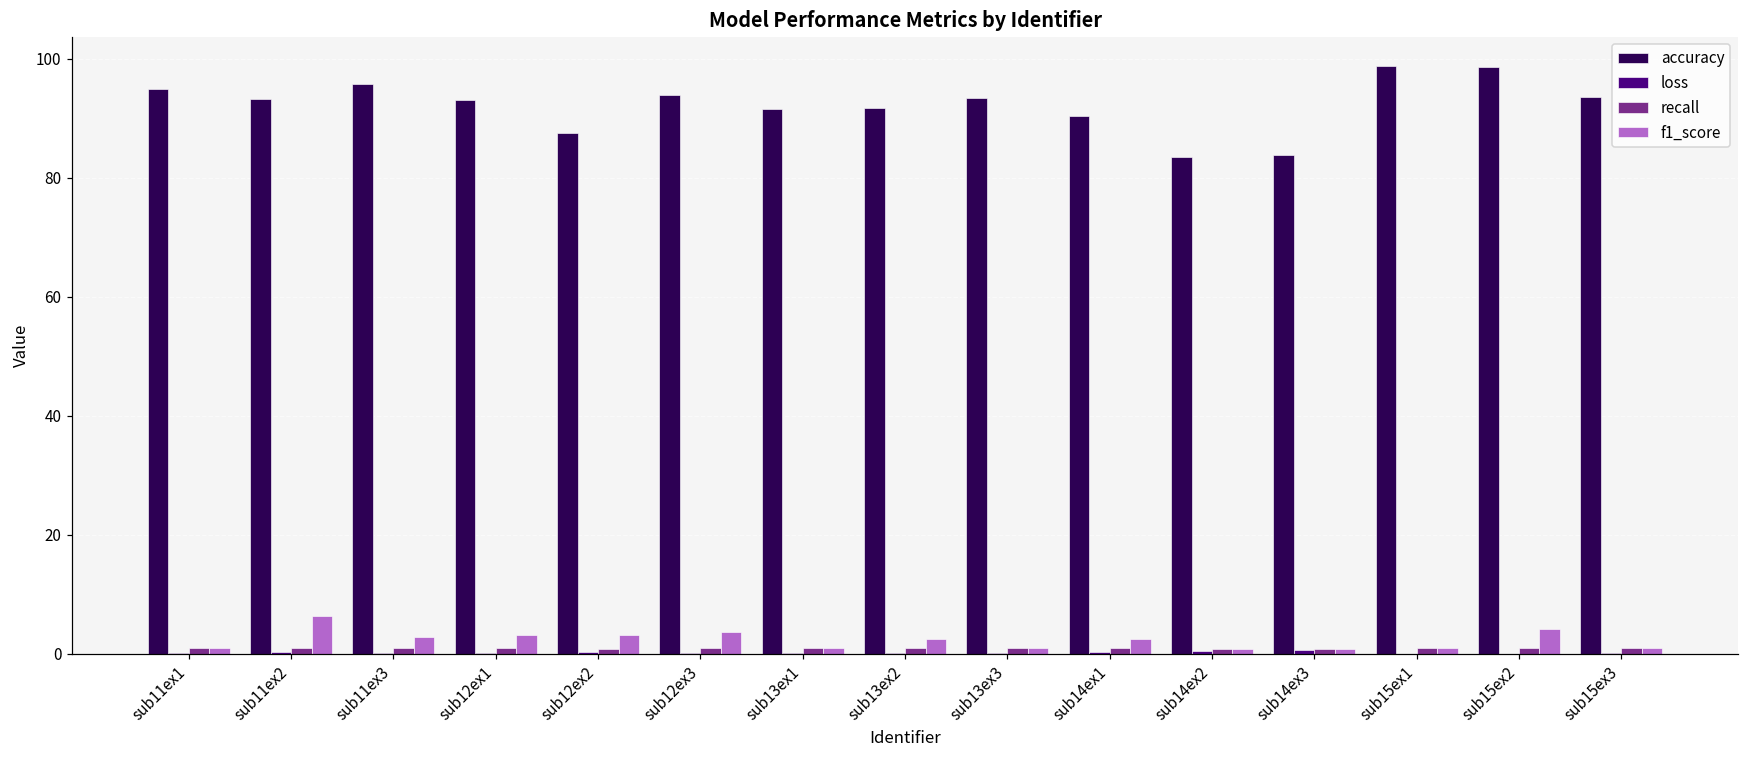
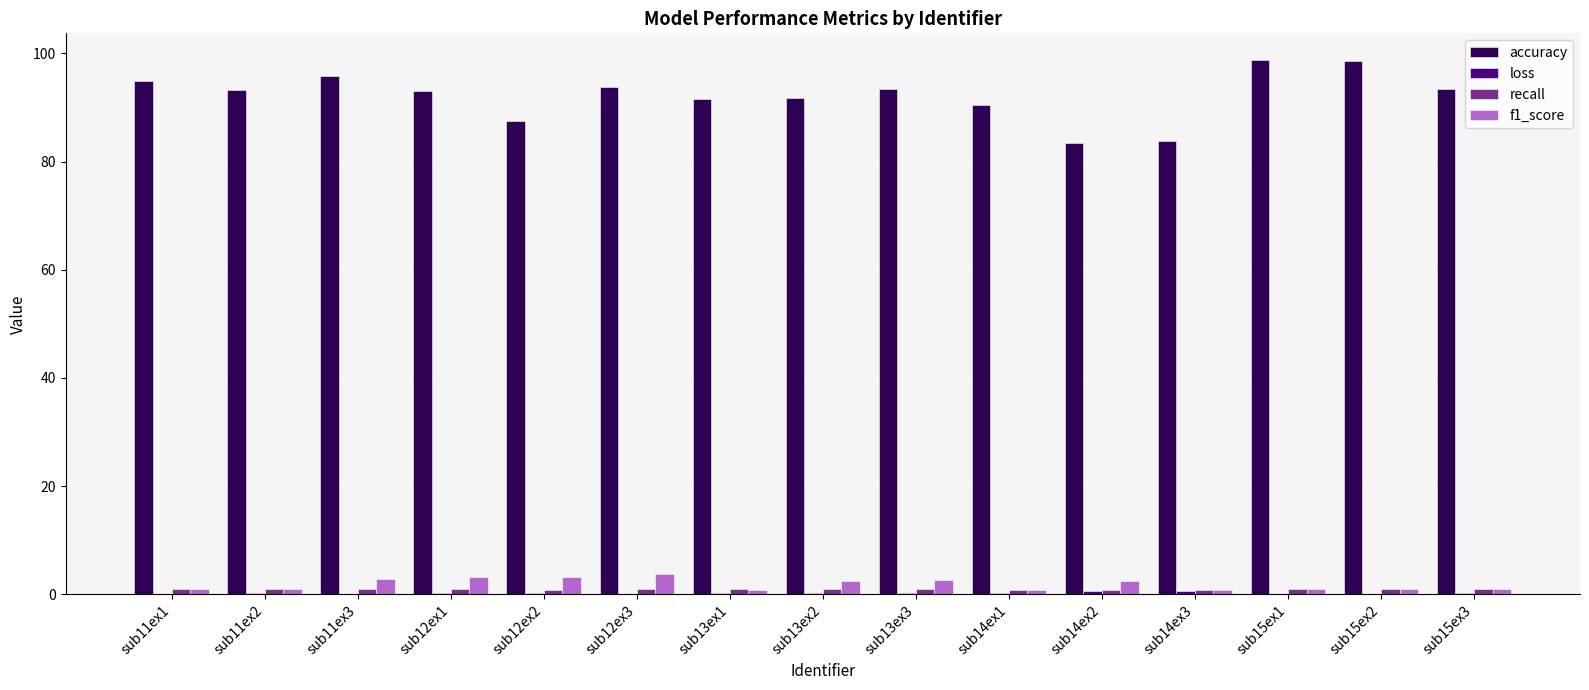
f1_score, sub11ex2: 6 -> 1
f1_score, sub13ex3: 1 -> 3
f1_score, sub14ex1: 2 -> 1
f1_score, sub14ex2: 1 -> 2
f1_score, sub15ex2: 4 -> 1
